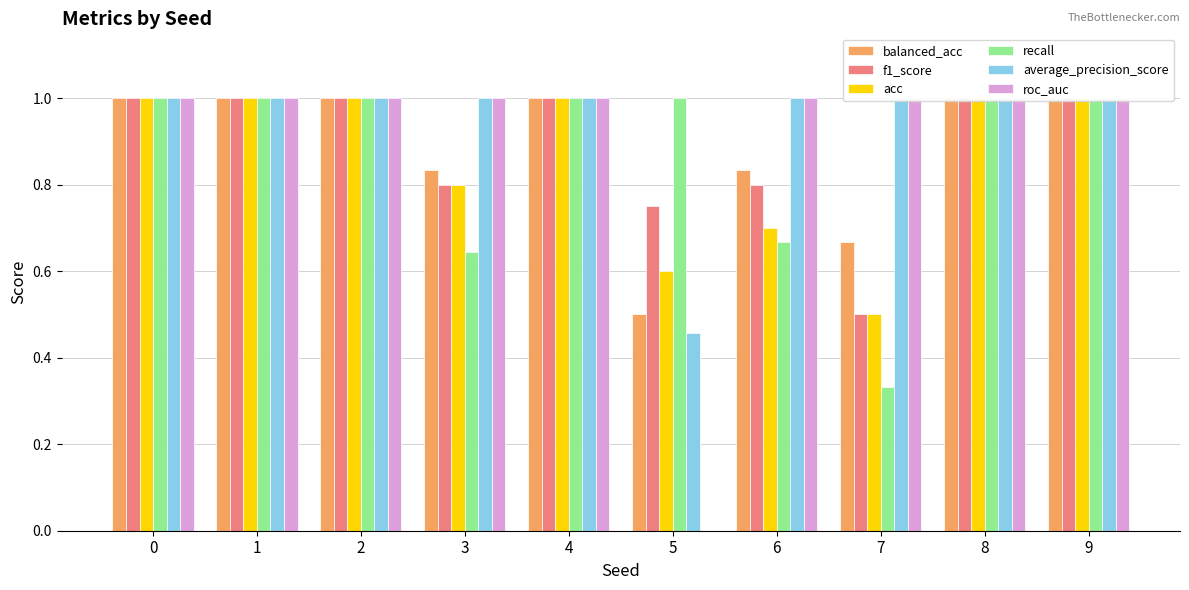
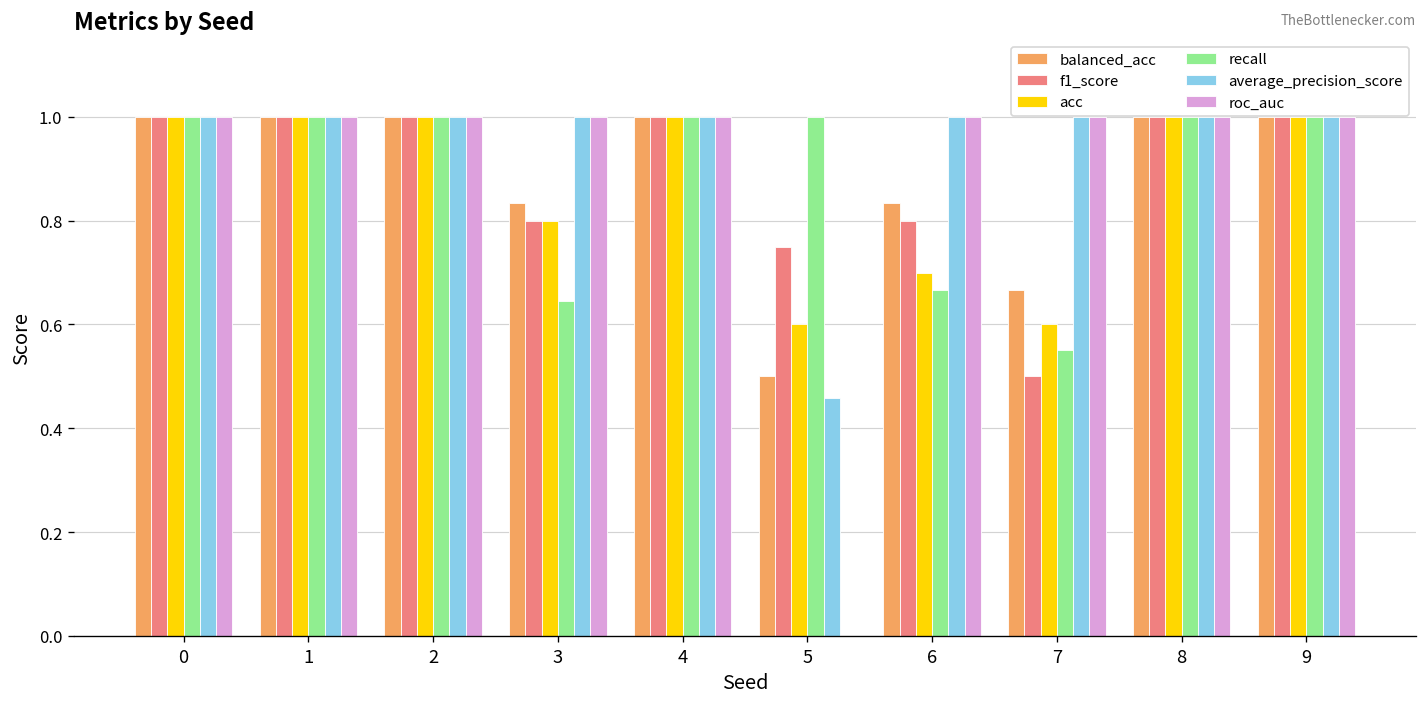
acc, 7: 0.5 -> 0.6
recall, 7: 0.33 -> 0.55
